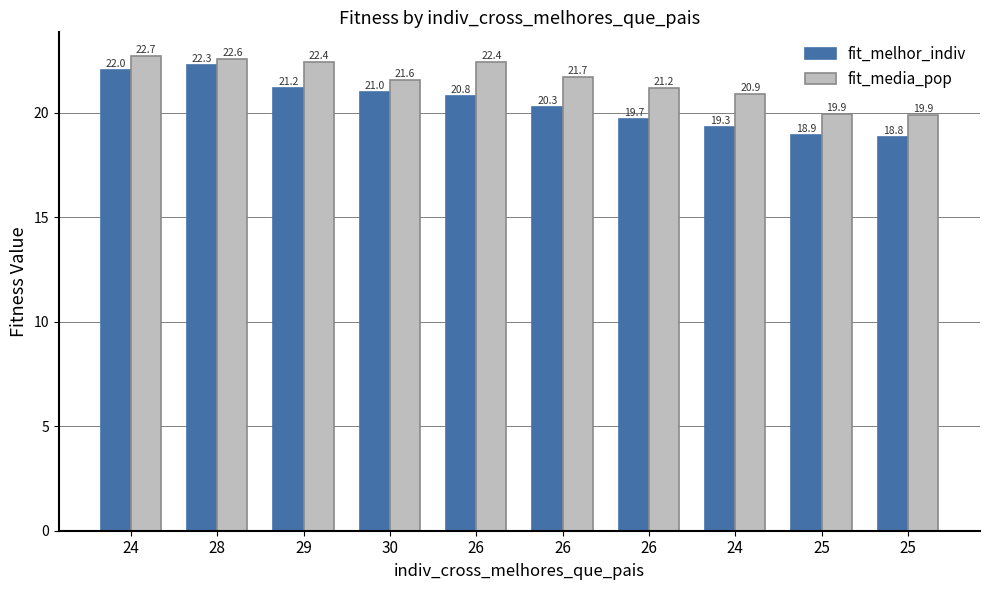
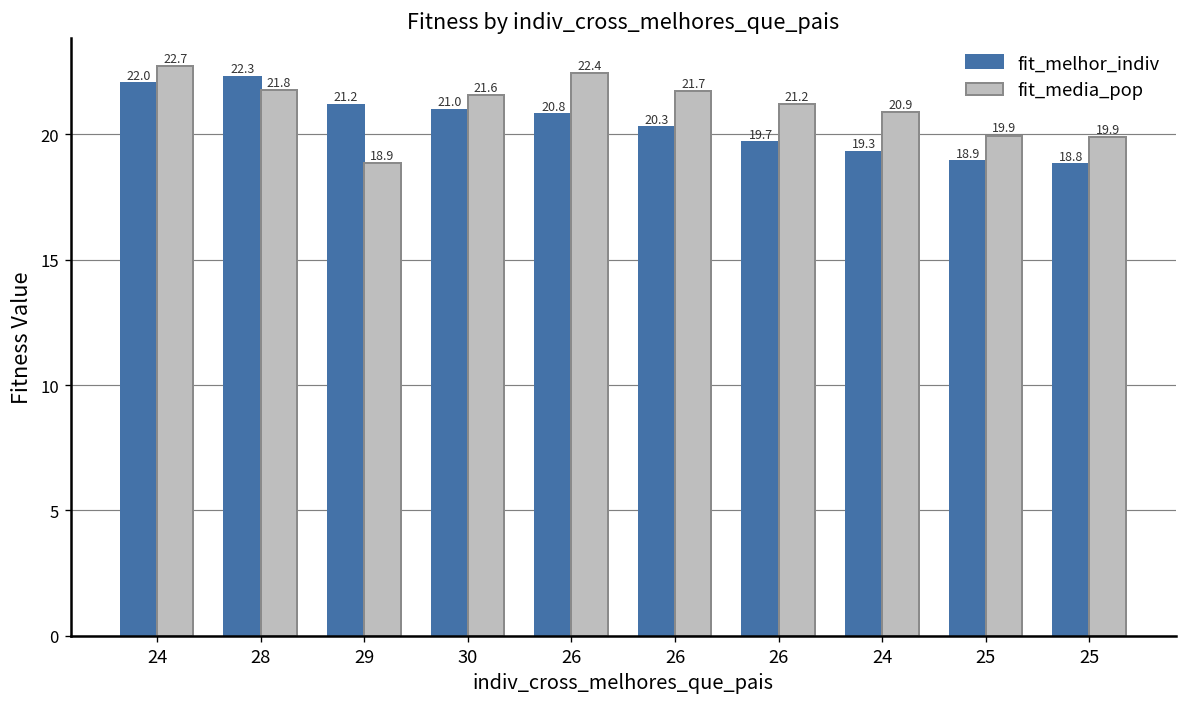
fit_media_pop, 28: 22.6 -> 21.8
fit_media_pop, 29: 22.4 -> 18.9
